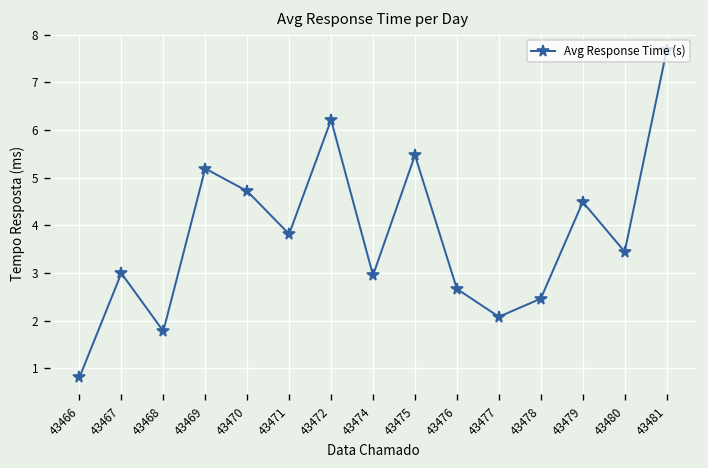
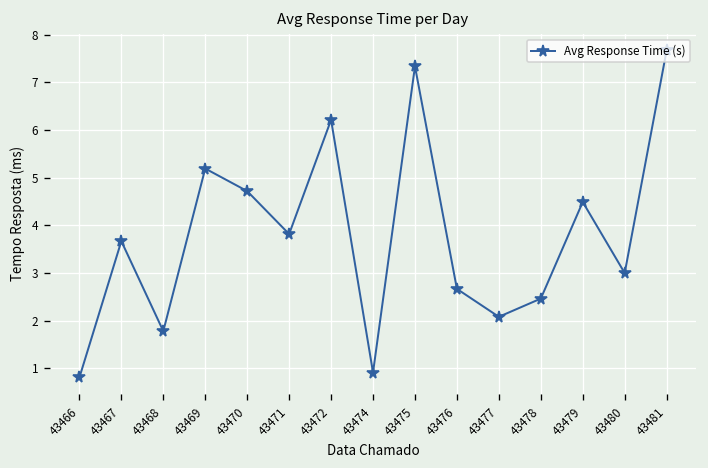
43467: 3.0 -> 3.7
43474: 3.0 -> 0.9
43475: 5.5 -> 7.3
43480: 3.4 -> 3.0
